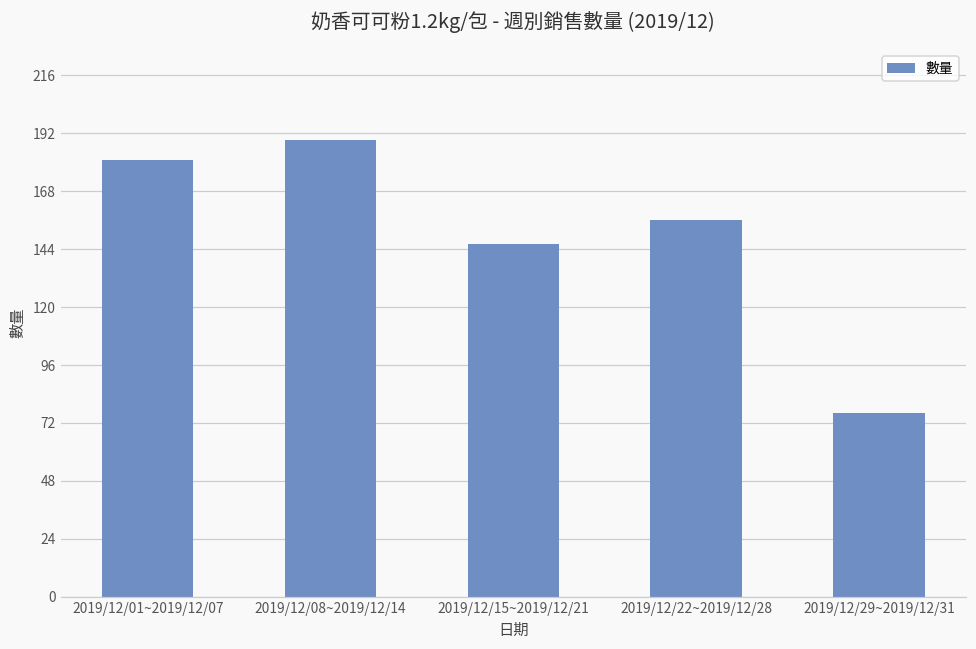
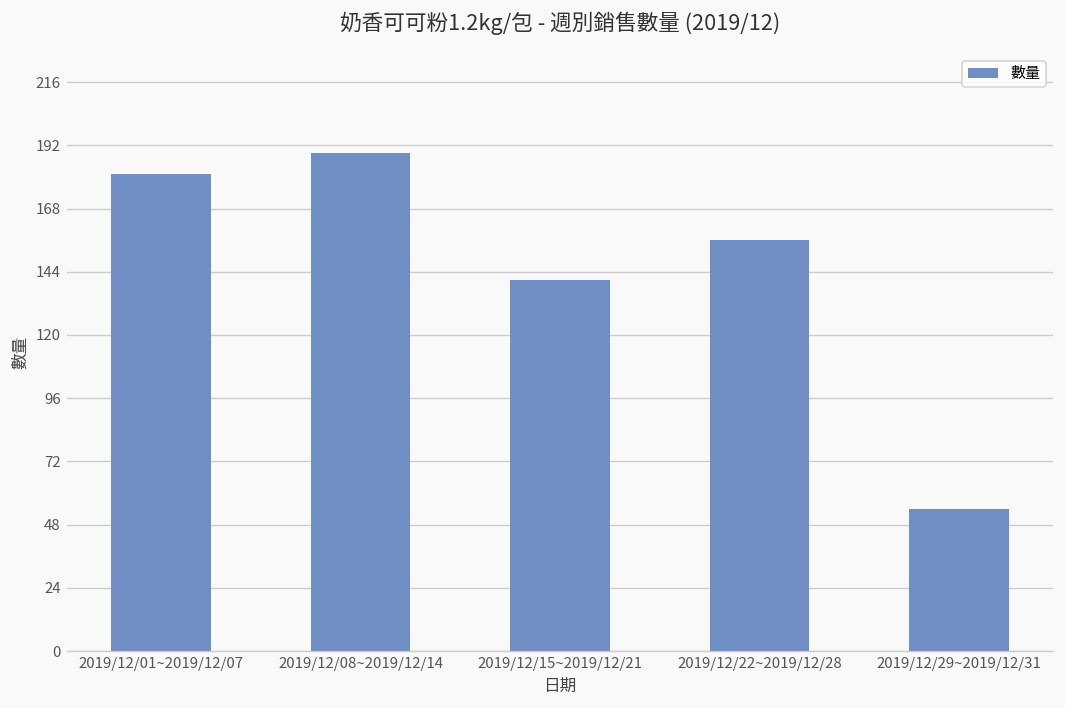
2019/12/15~2019/12/21: 146 -> 141
2019/12/29~2019/12/31: 76 -> 54
